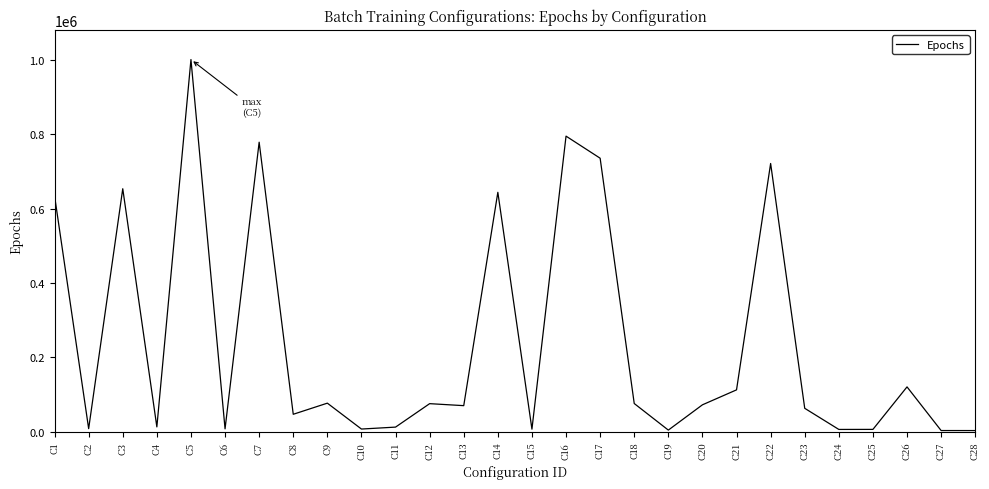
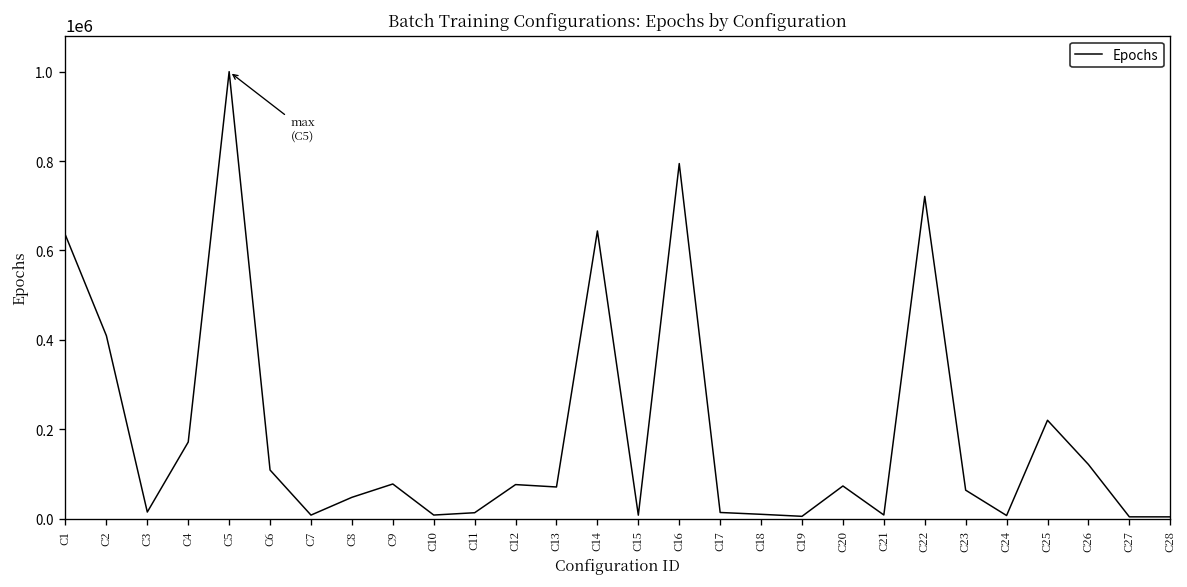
C2: 10000 -> 410000
C3: 650000 -> 10000
C4: 10000 -> 170000
C6: 10000 -> 110000
C7: 780000 -> 10000
C17: 740000 -> 10000
C18: 80000 -> 10000
C21: 110000 -> 10000
C25: 10000 -> 220000
